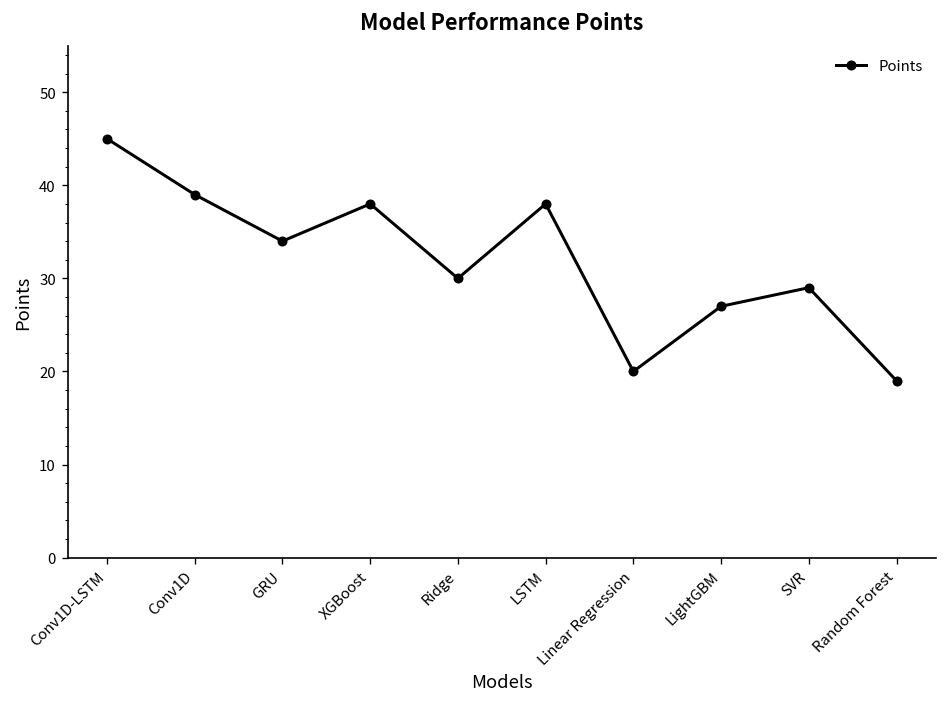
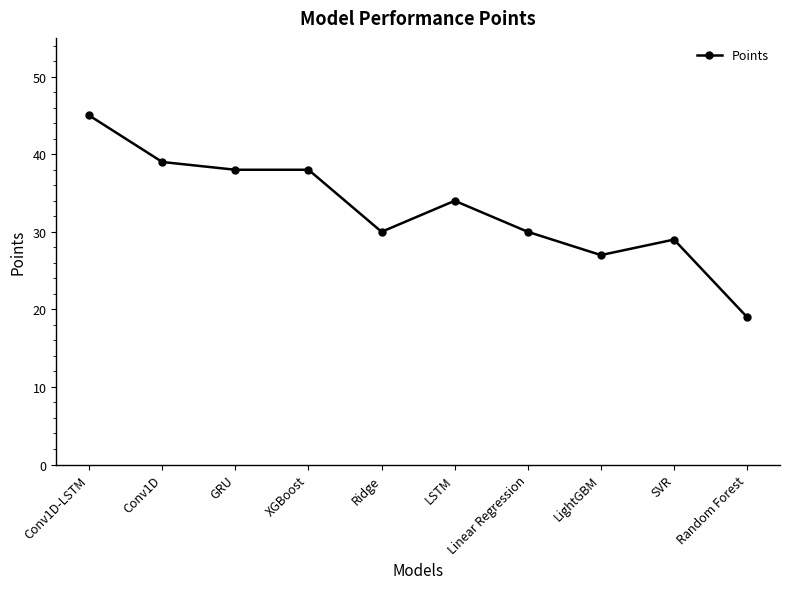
GRU: 34 -> 38
LSTM: 38 -> 34
Linear Regression: 20 -> 30
